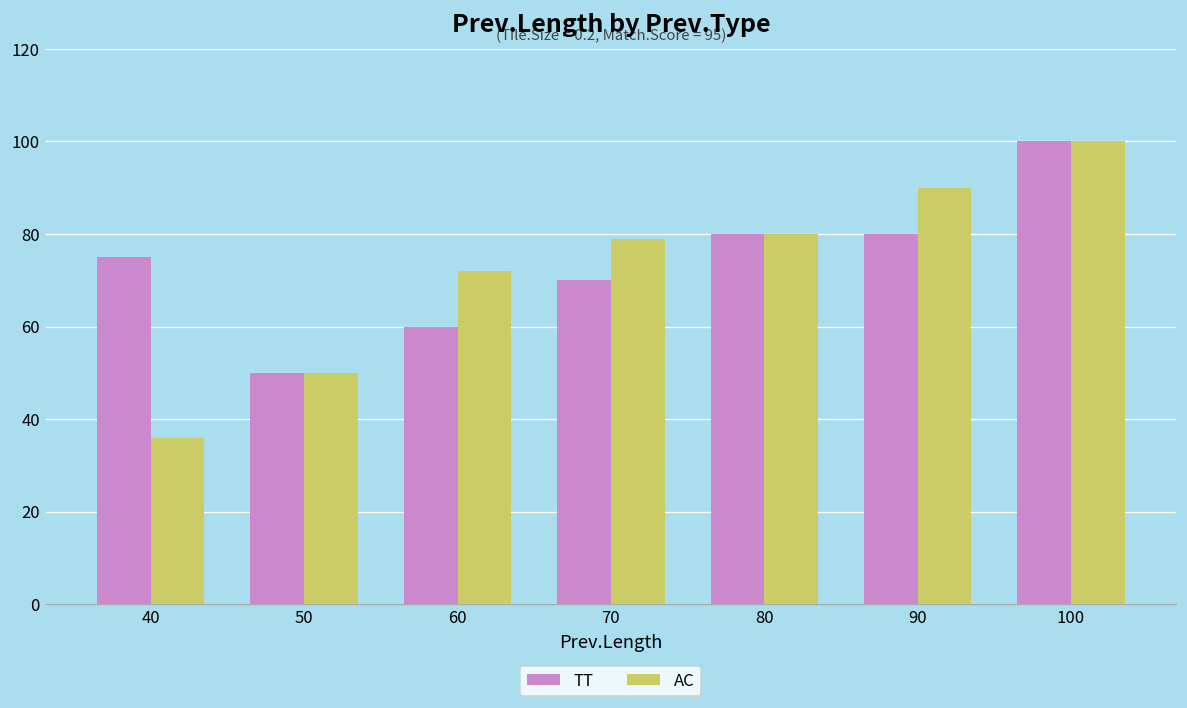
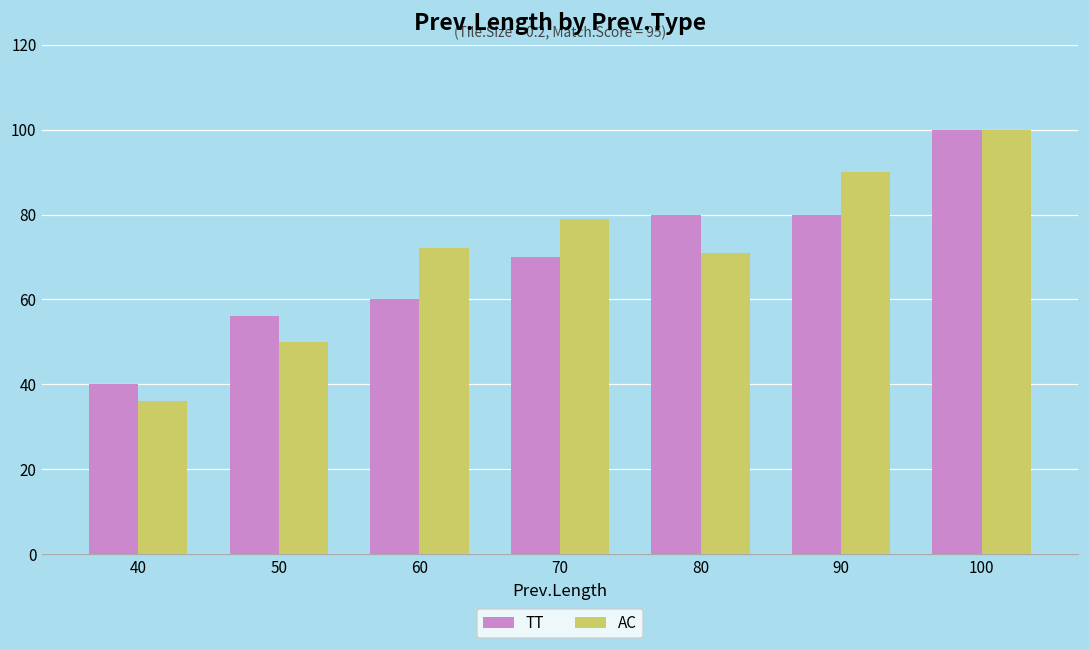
TT, 40: 75 -> 40
TT, 50: 50 -> 56
AC, 80: 80 -> 71
